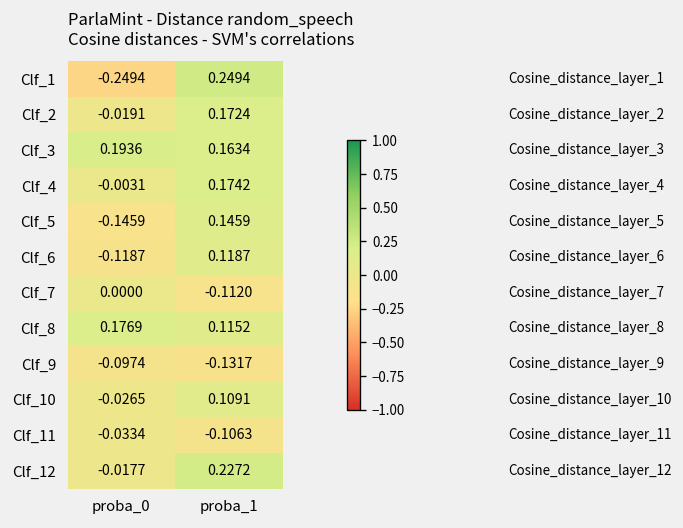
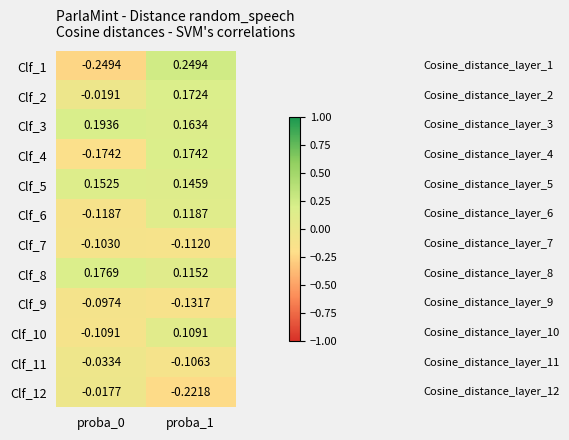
Clf_4, proba_0: -0.0031 -> -0.1742
Clf_5, proba_0: -0.1459 -> 0.1525
Clf_7, proba_0: 0.0000 -> -0.1030
Clf_10, proba_0: -0.0265 -> -0.1091
Clf_12, proba_1: 0.2272 -> -0.2218
